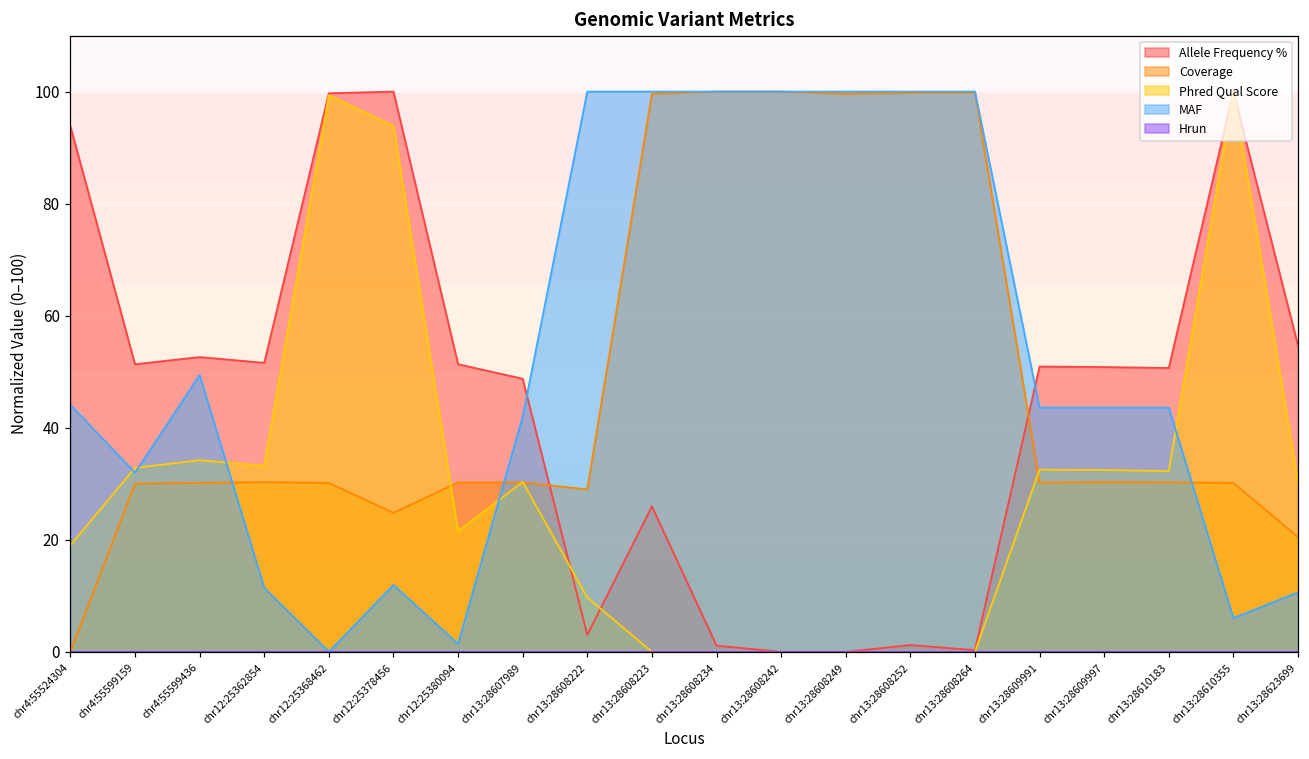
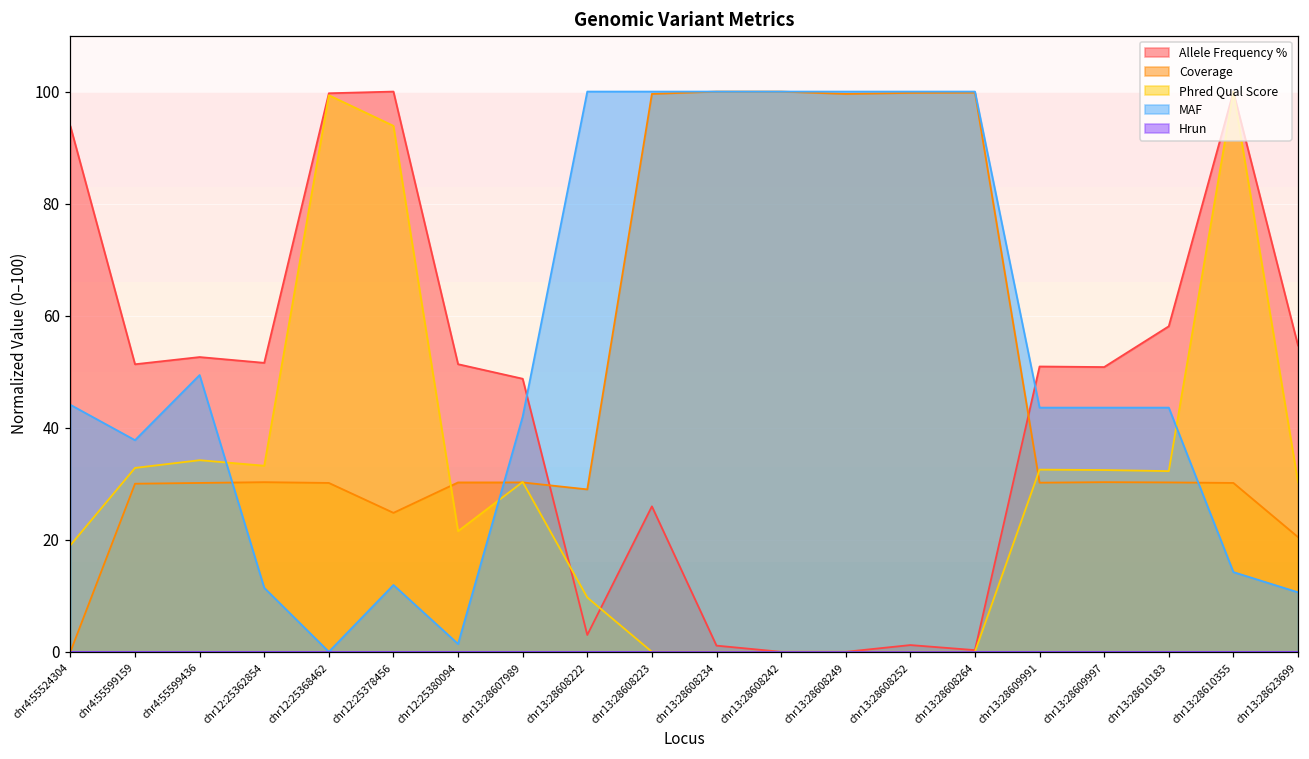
MAF, chr4:55599159: 32 -> 38
Allele Frequency %, chr13:28610183: 51 -> 58
MAF, chr13:28610355: 6 -> 14
